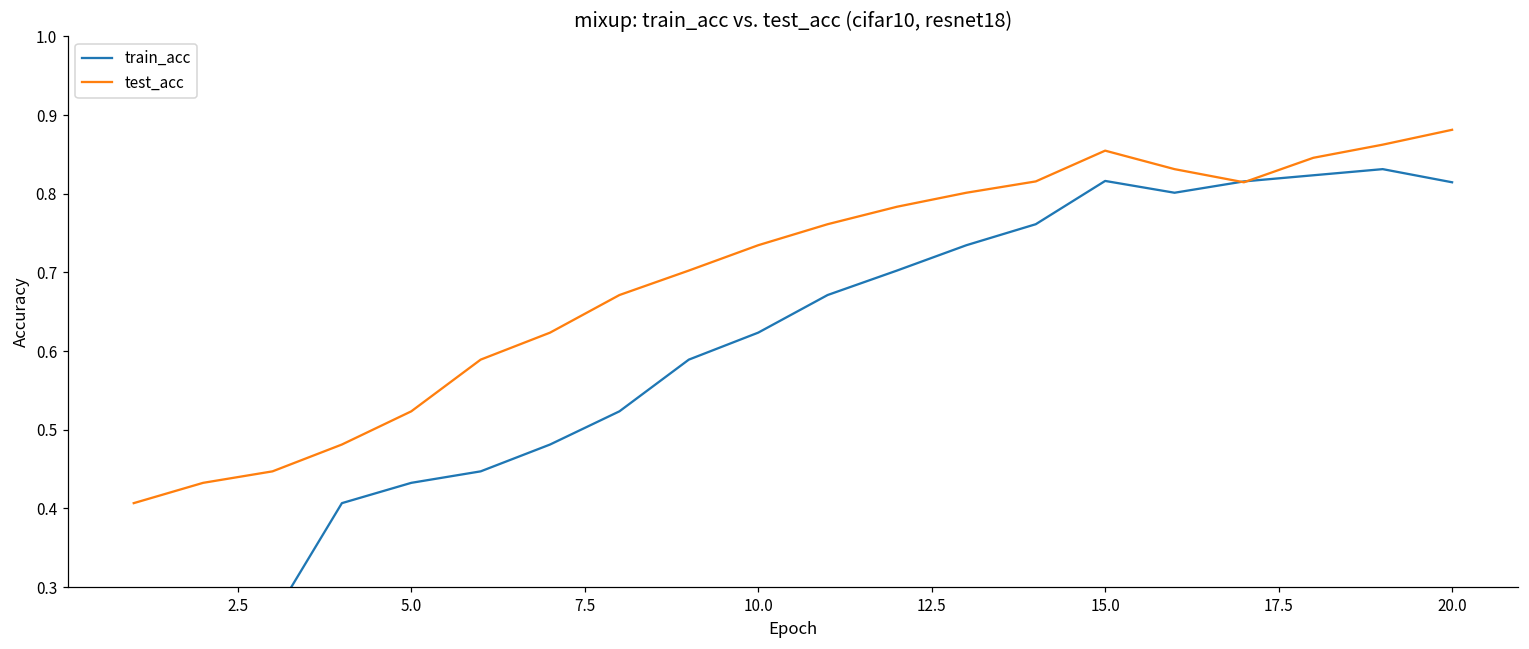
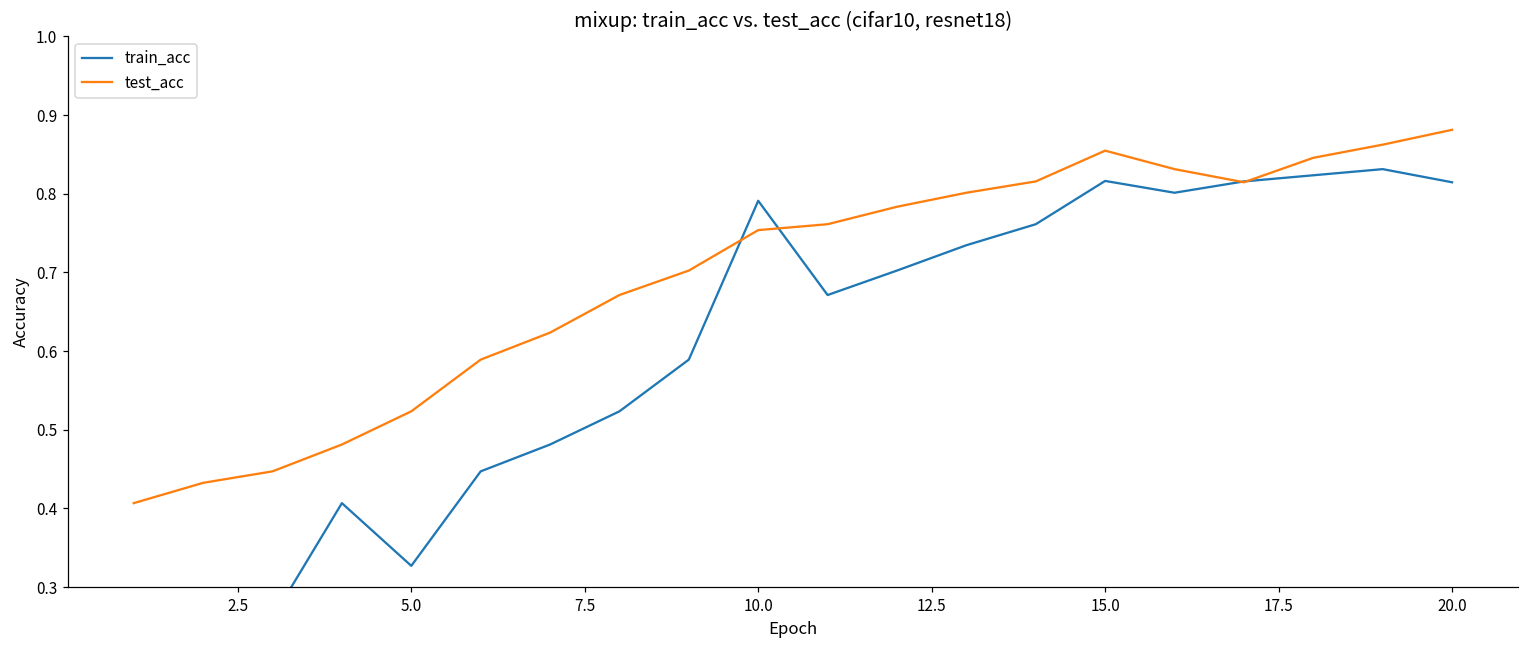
train_acc, 5.0: 0.43 -> 0.33
train_acc, 10.0: 0.62 -> 0.79
test_acc, 10.0: 0.73 -> 0.75
